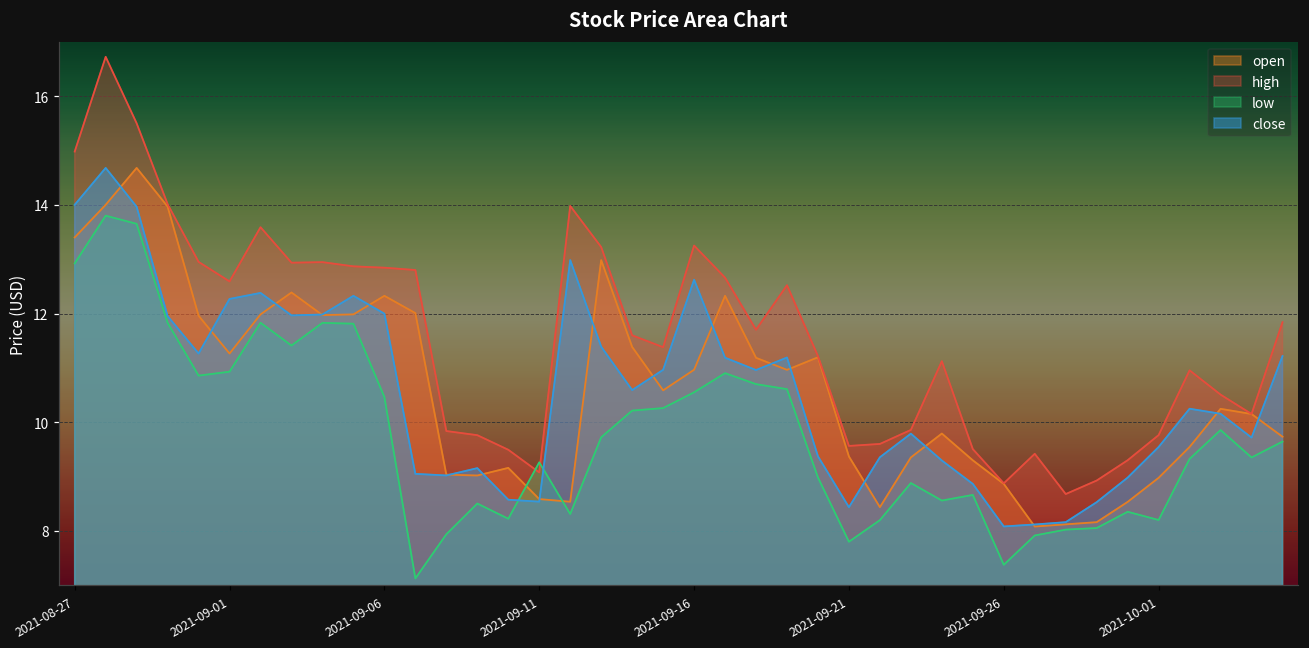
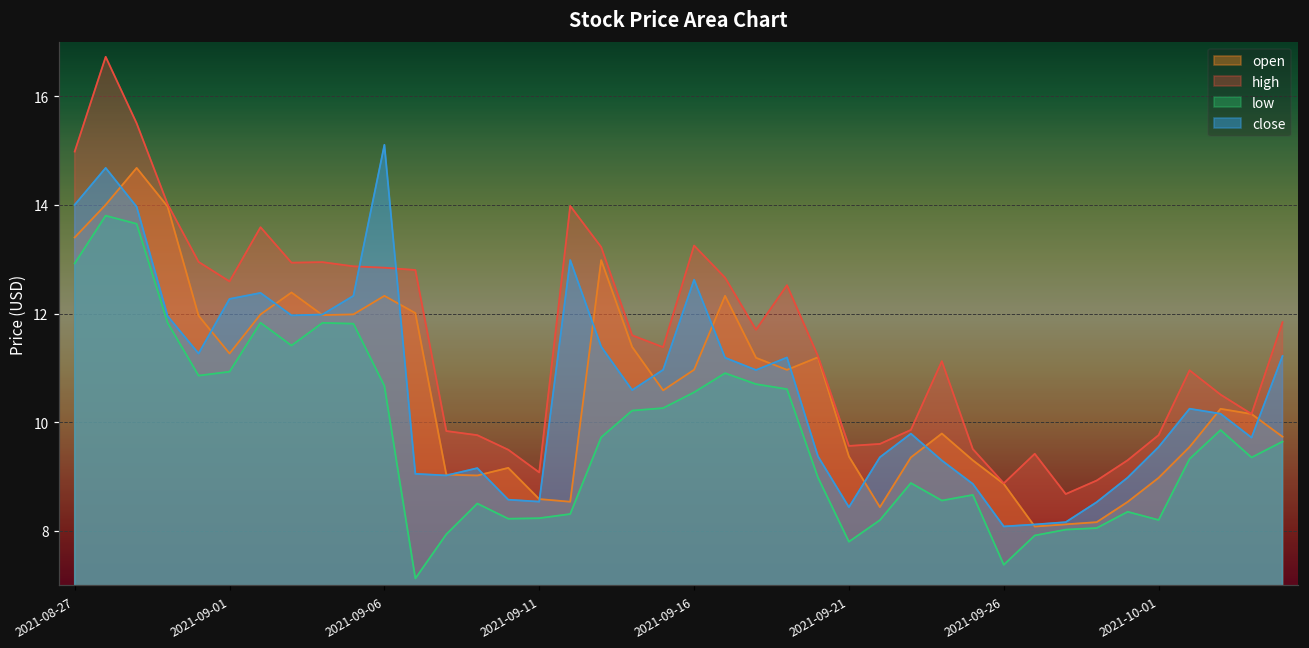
low, 2021-09-06: 10.5 -> 10.7
close, 2021-09-06: 12.0 -> 15.1
low, 2021-09-11: 9.3 -> 8.2
